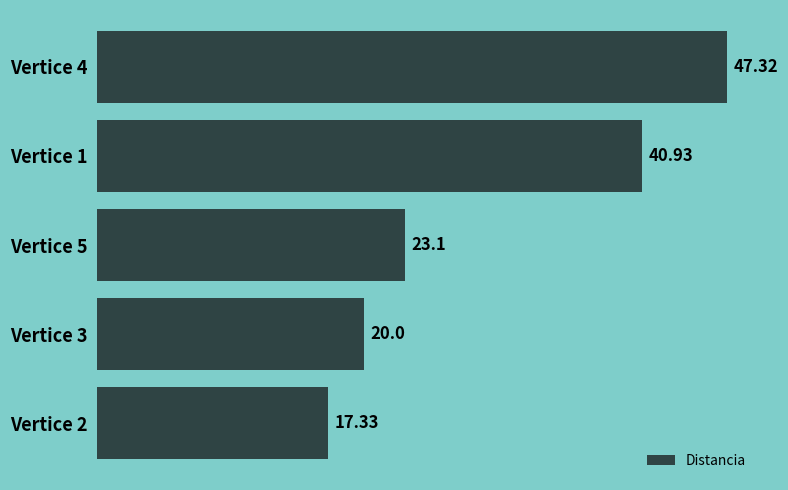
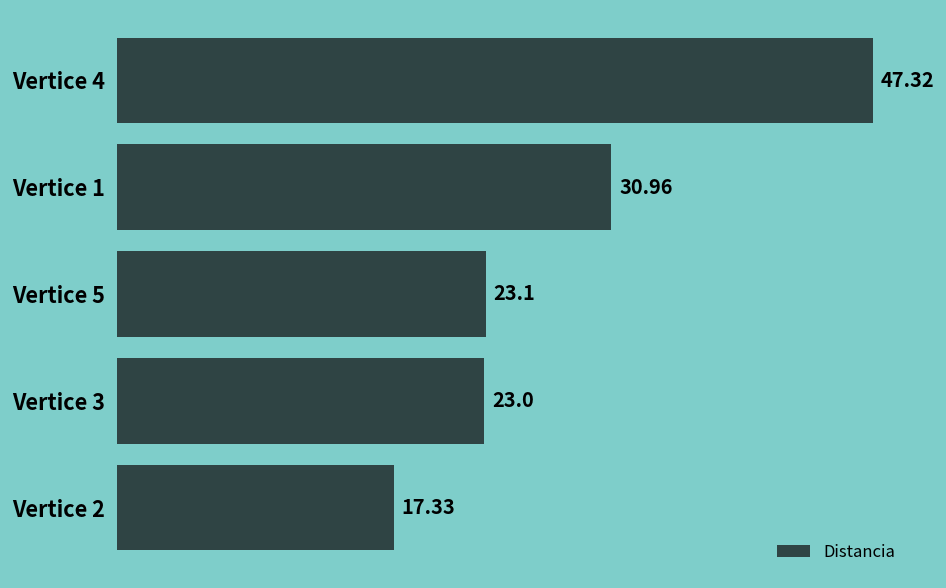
Vertice 1: 40.93 -> 30.96
Vertice 3: 20.0 -> 23.0
